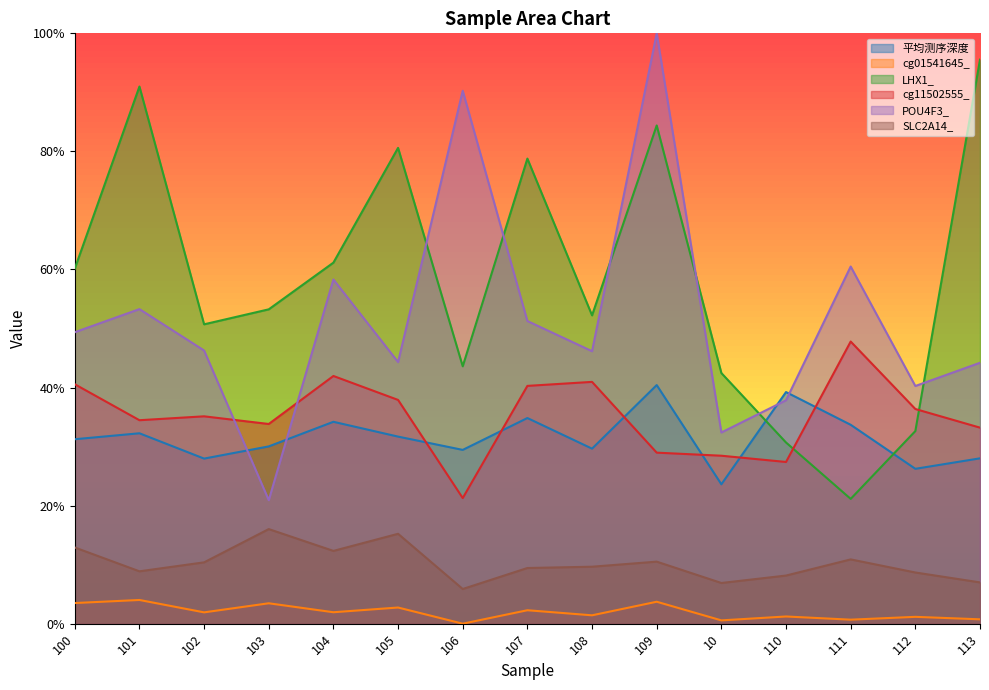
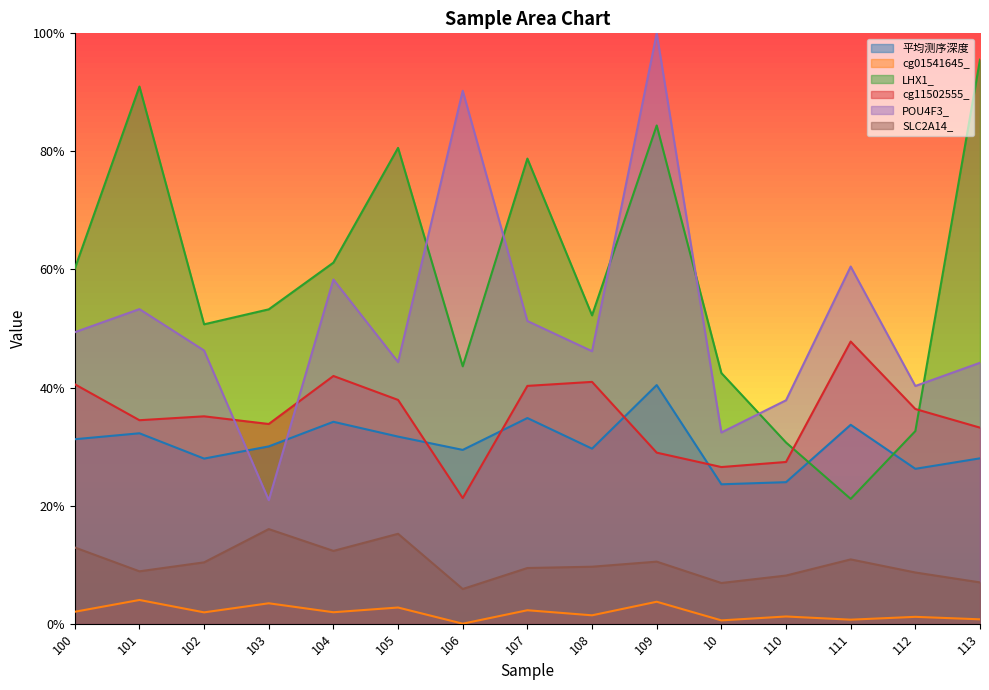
cg01541645_, 100: 3% -> 2%
cg11502555_, 10: 28% -> 27%
平均测序深度, 110: 39% -> 24%
